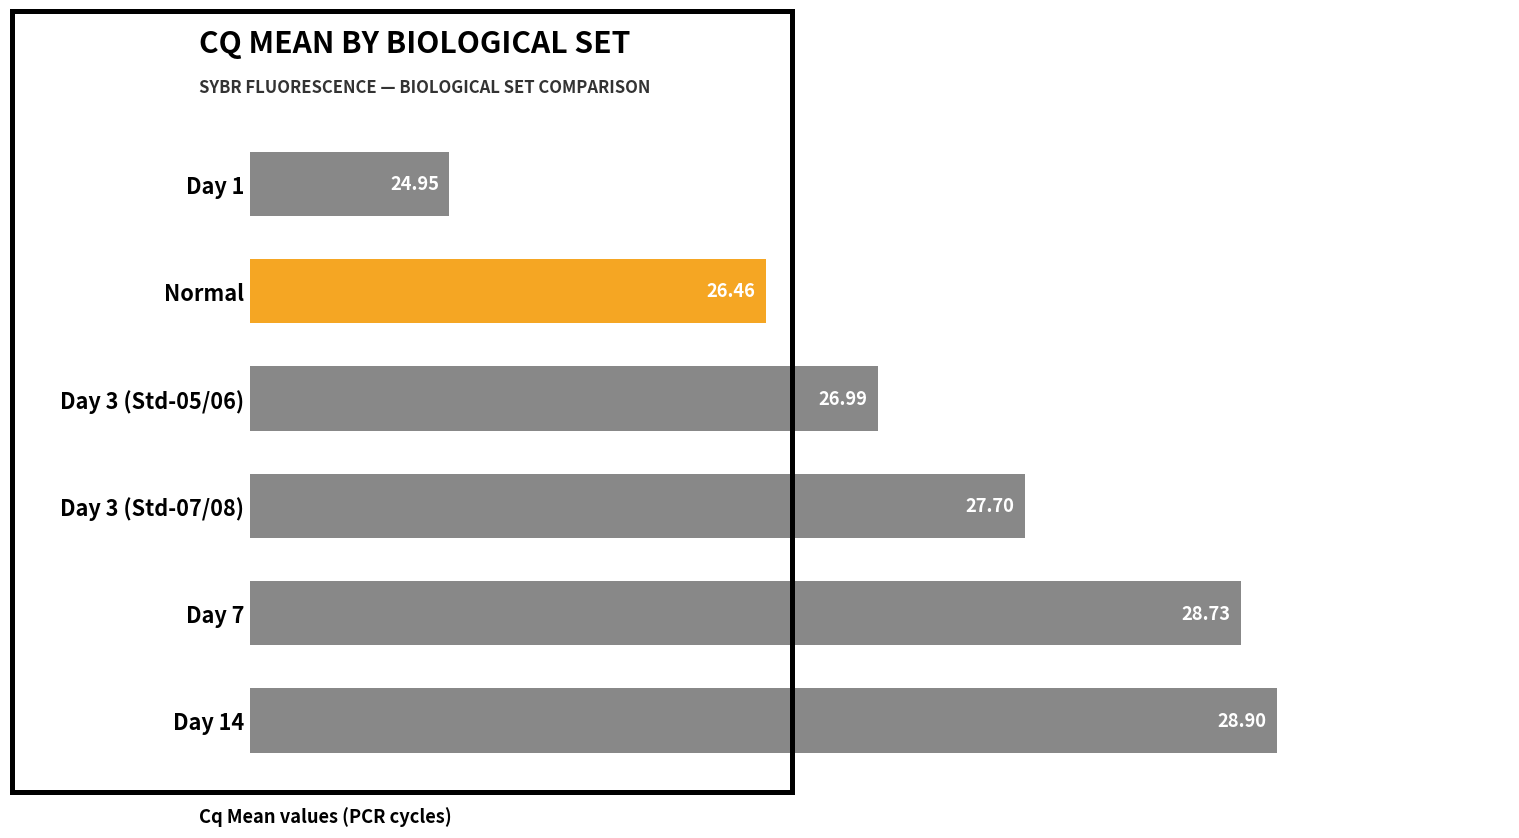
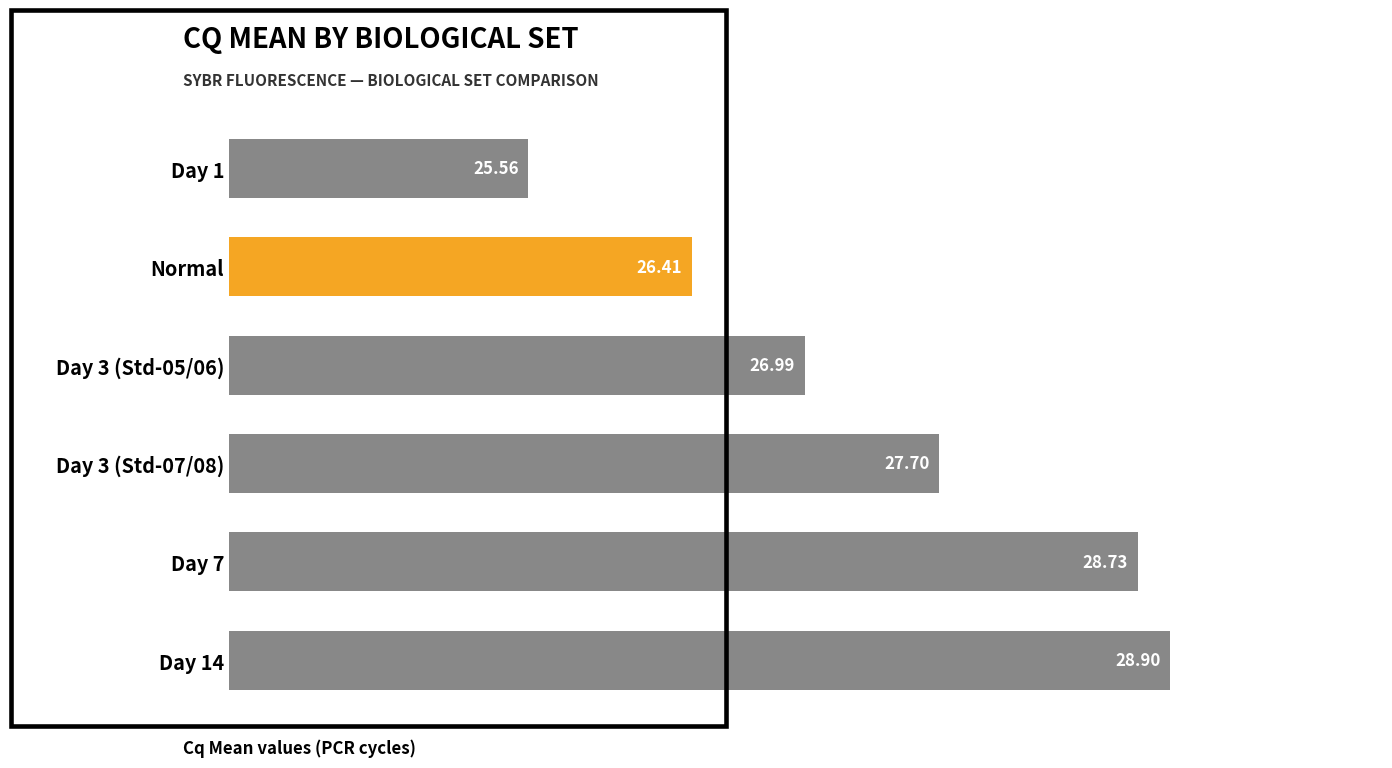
Day 1: 24.95 -> 25.56
Normal: 26.46 -> 26.41
